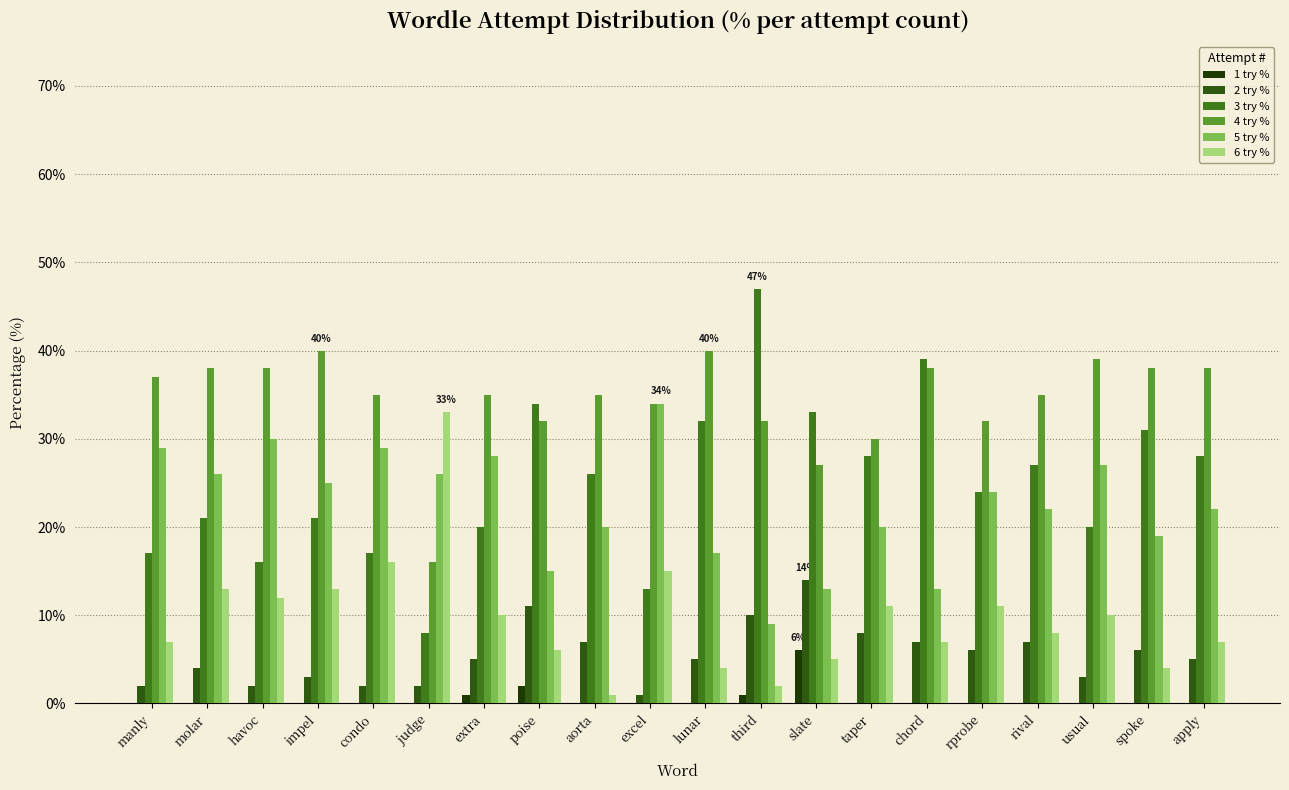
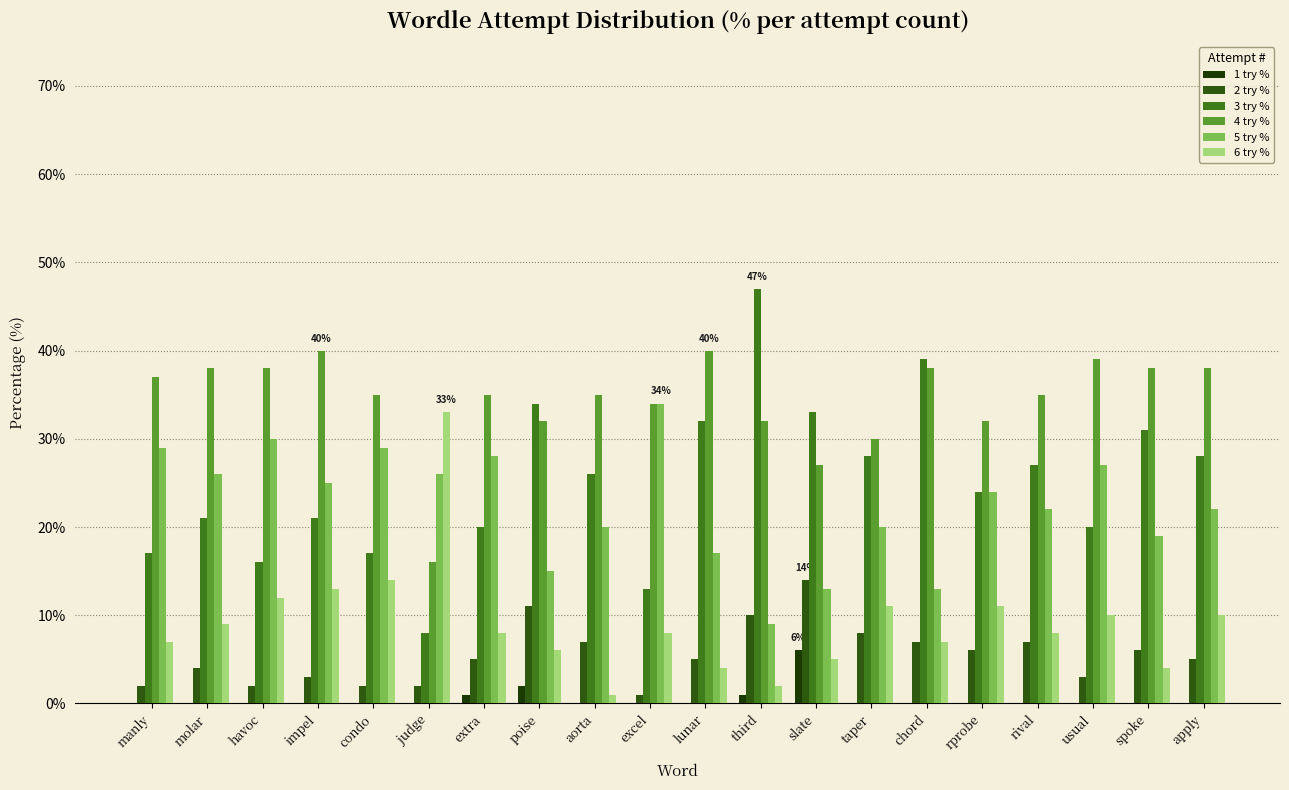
6 try %, molar: 13% -> 9%
6 try %, condo: 16% -> 14%
6 try %, extra: 10% -> 8%
6 try %, excel: 15% -> 8%
6 try %, apply: 7% -> 10%
